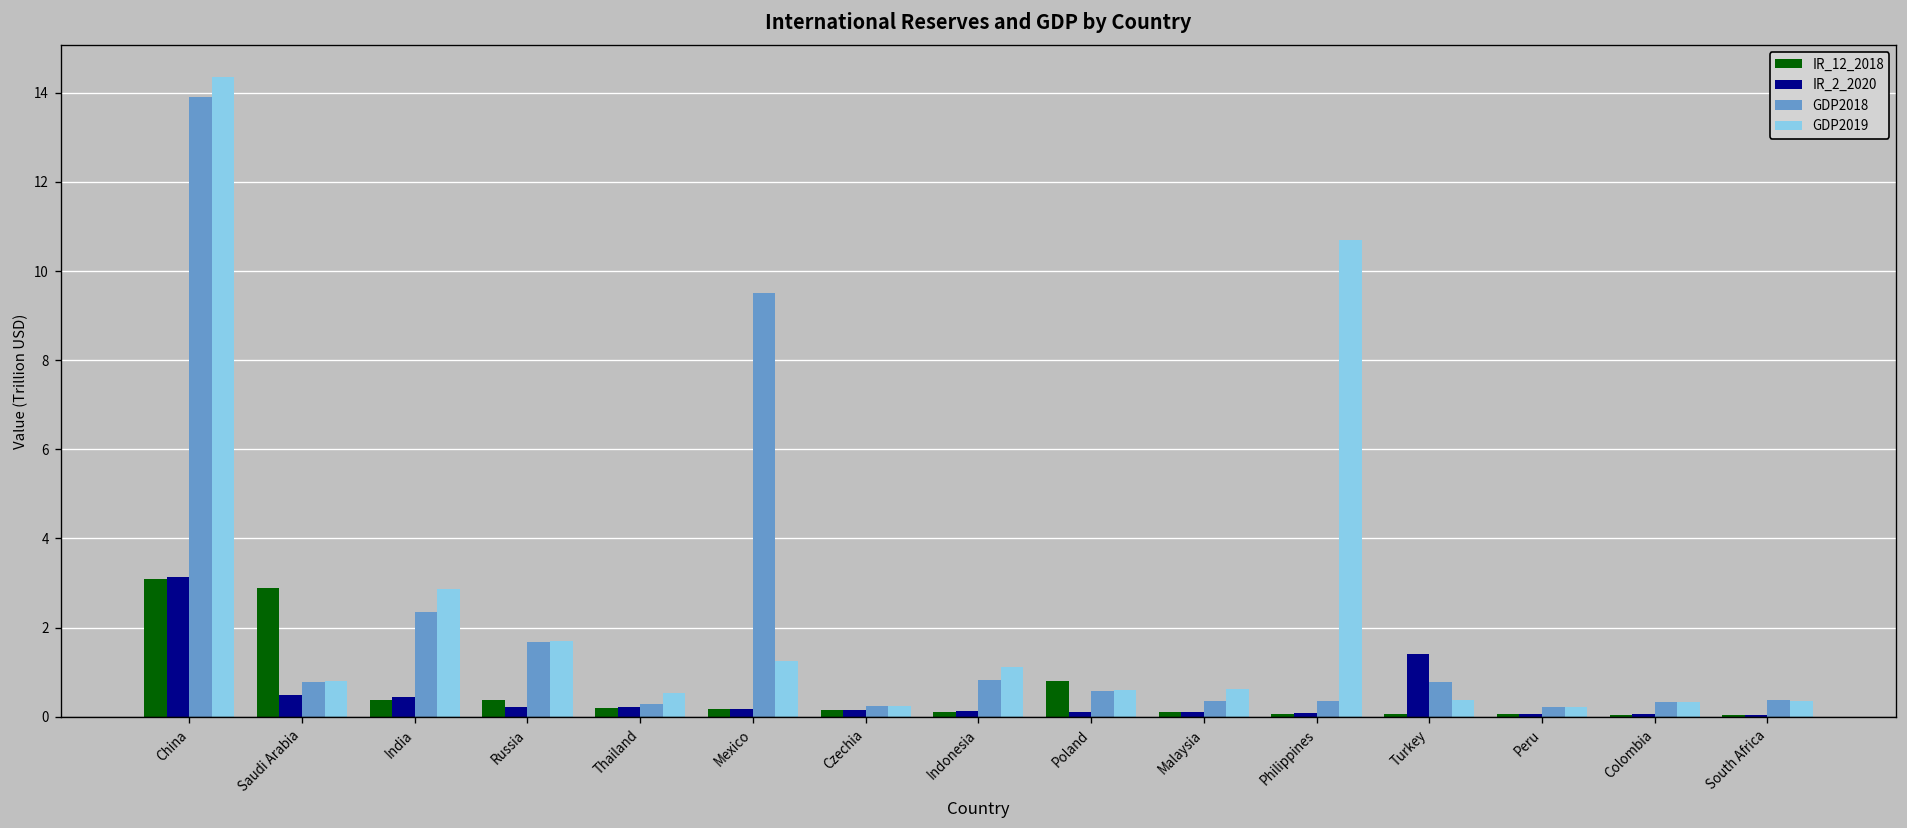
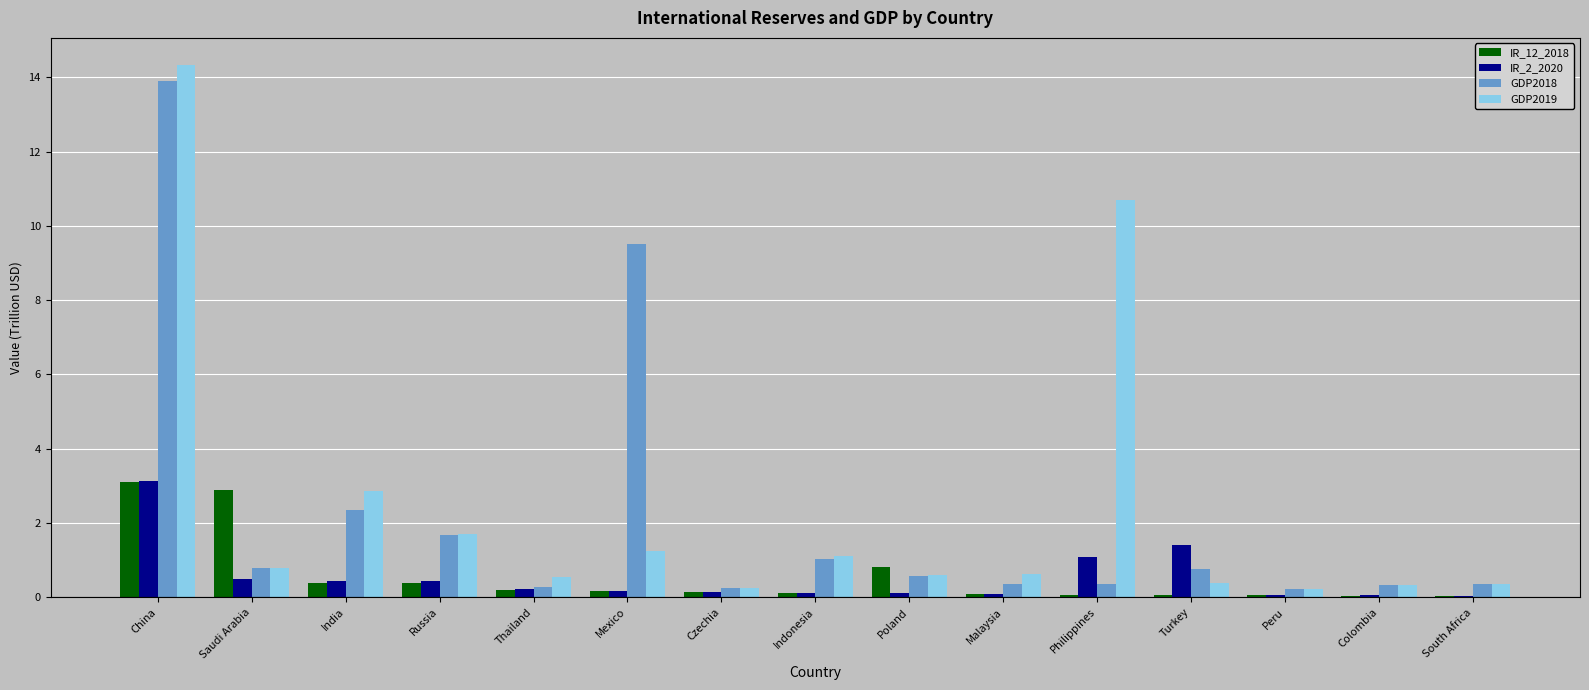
IR_2_2020, Russia: 0.2 -> 0.5
GDP2018, Indonesia: 0.8 -> 1.0
IR_2_2020, Philippines: 0.1 -> 1.1
